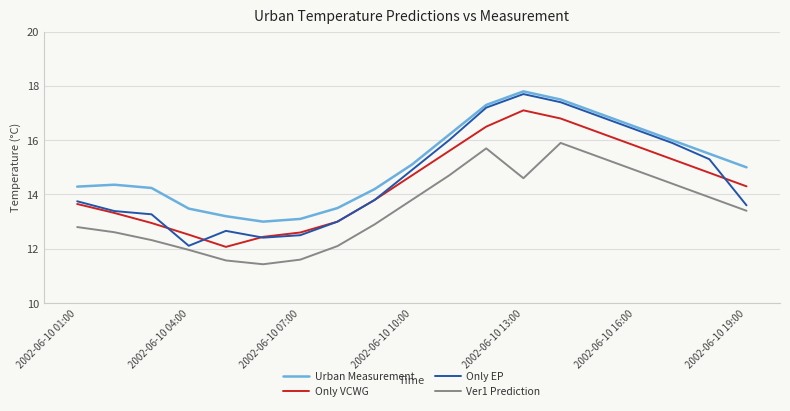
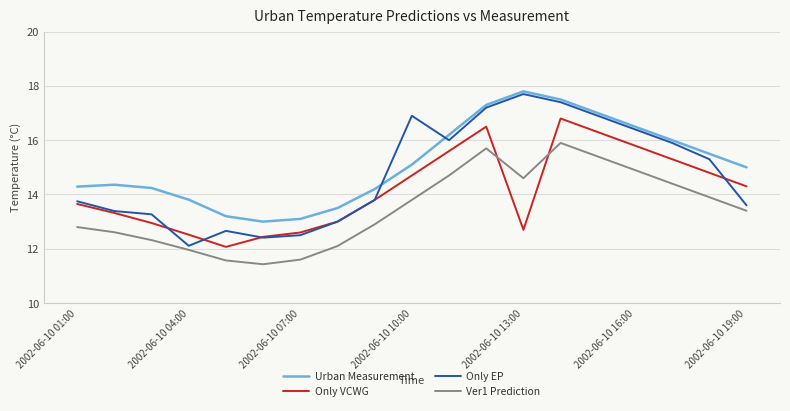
Urban Measurement, 2002-06-10 04:00: 13.5 -> 13.8
Only EP, 2002-06-10 10:00: 14.9 -> 16.9
Only VCWG, 2002-06-10 13:00: 17.1 -> 12.7
